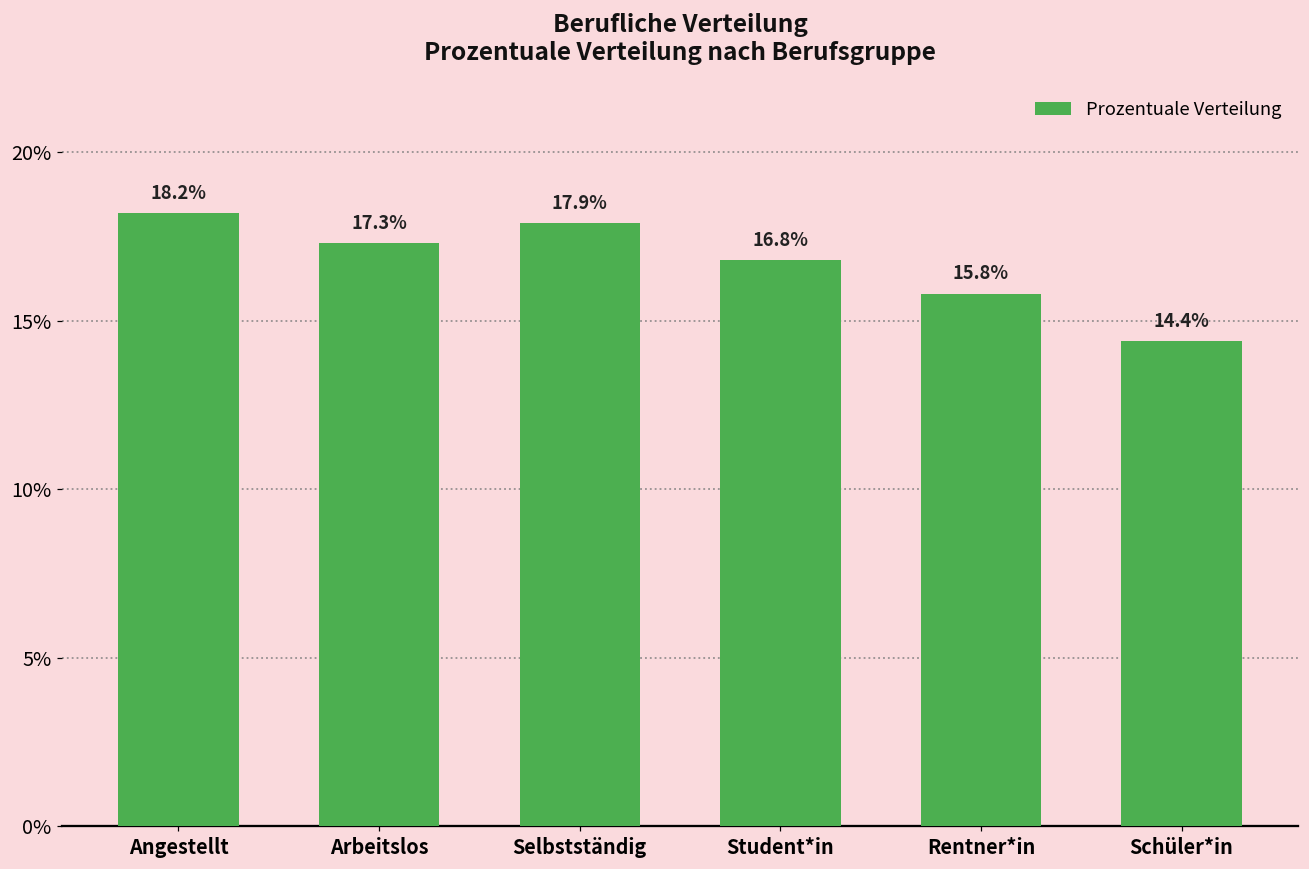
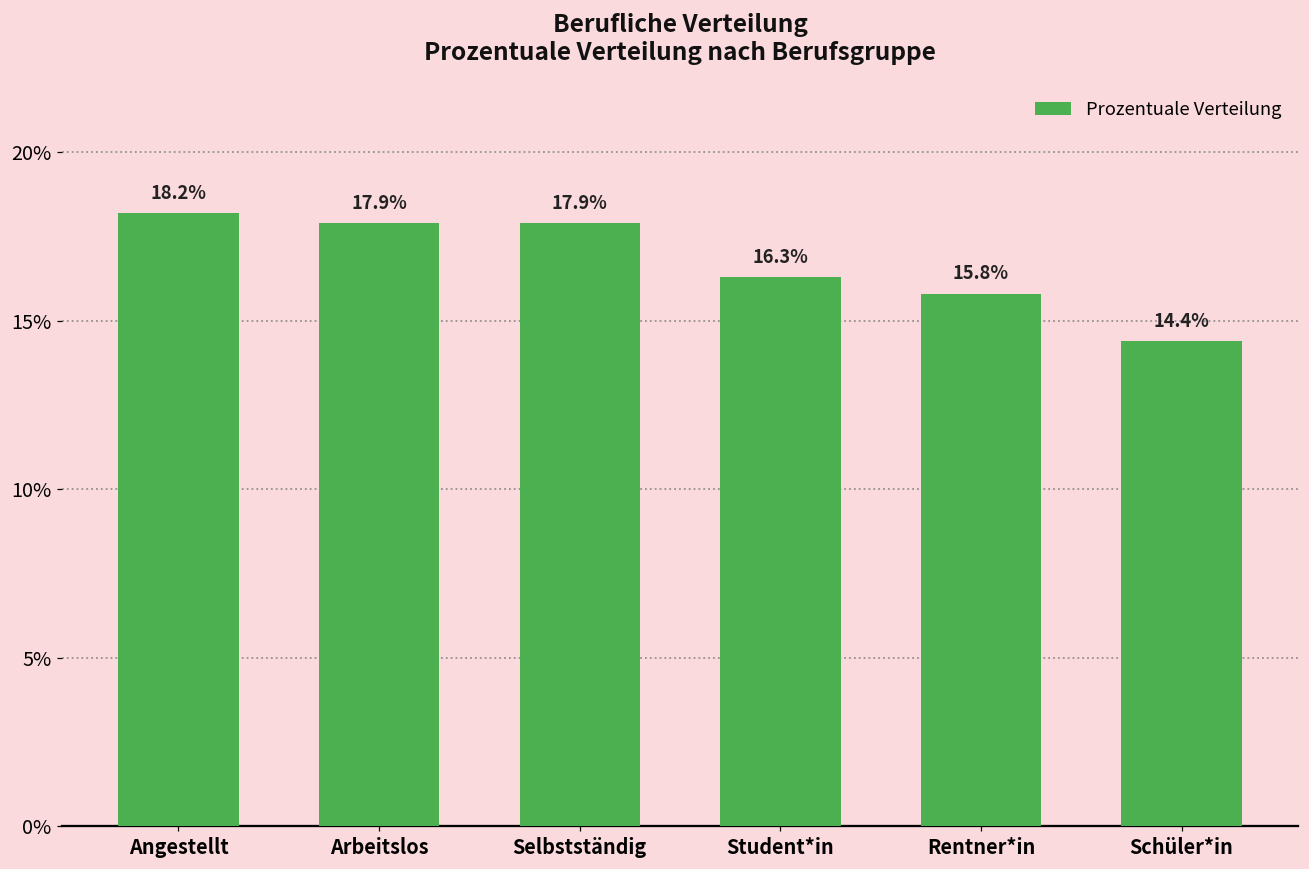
Arbeitslos: 17.3% -> 17.9%
Student*in: 16.8% -> 16.3%
